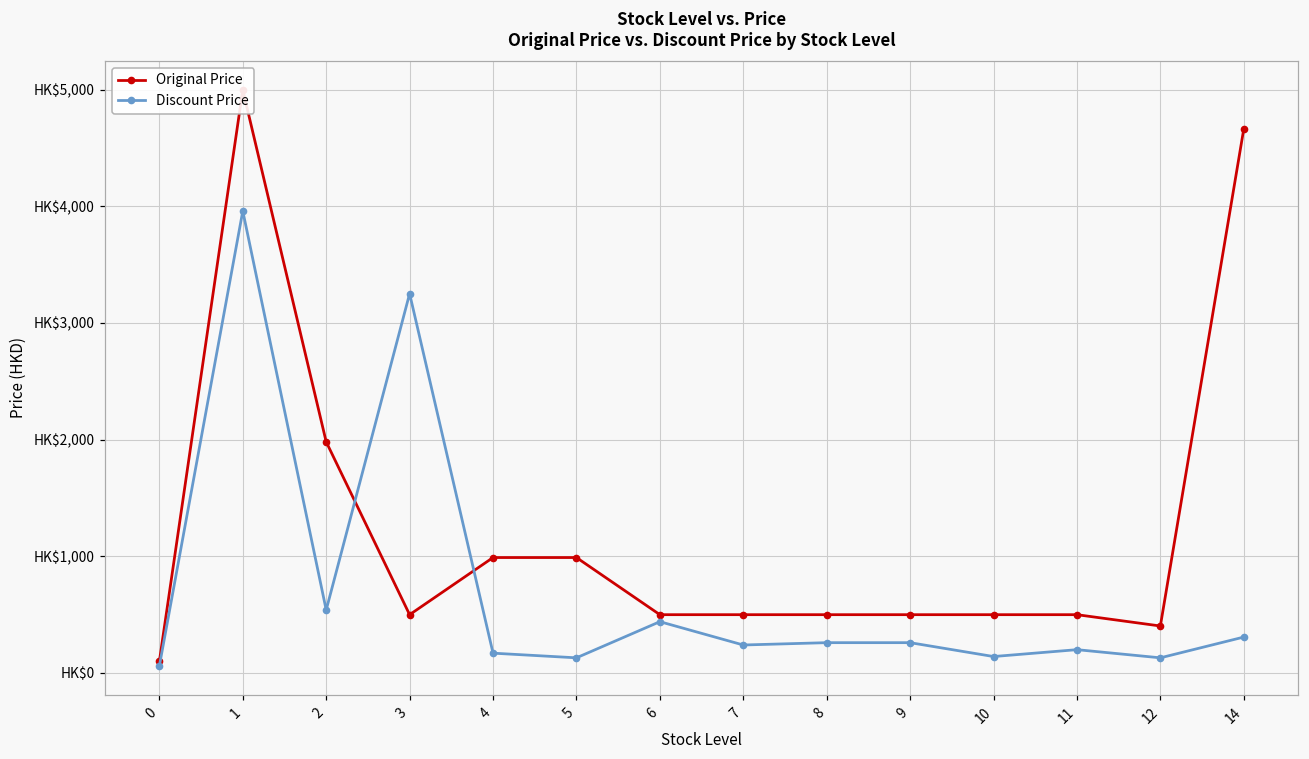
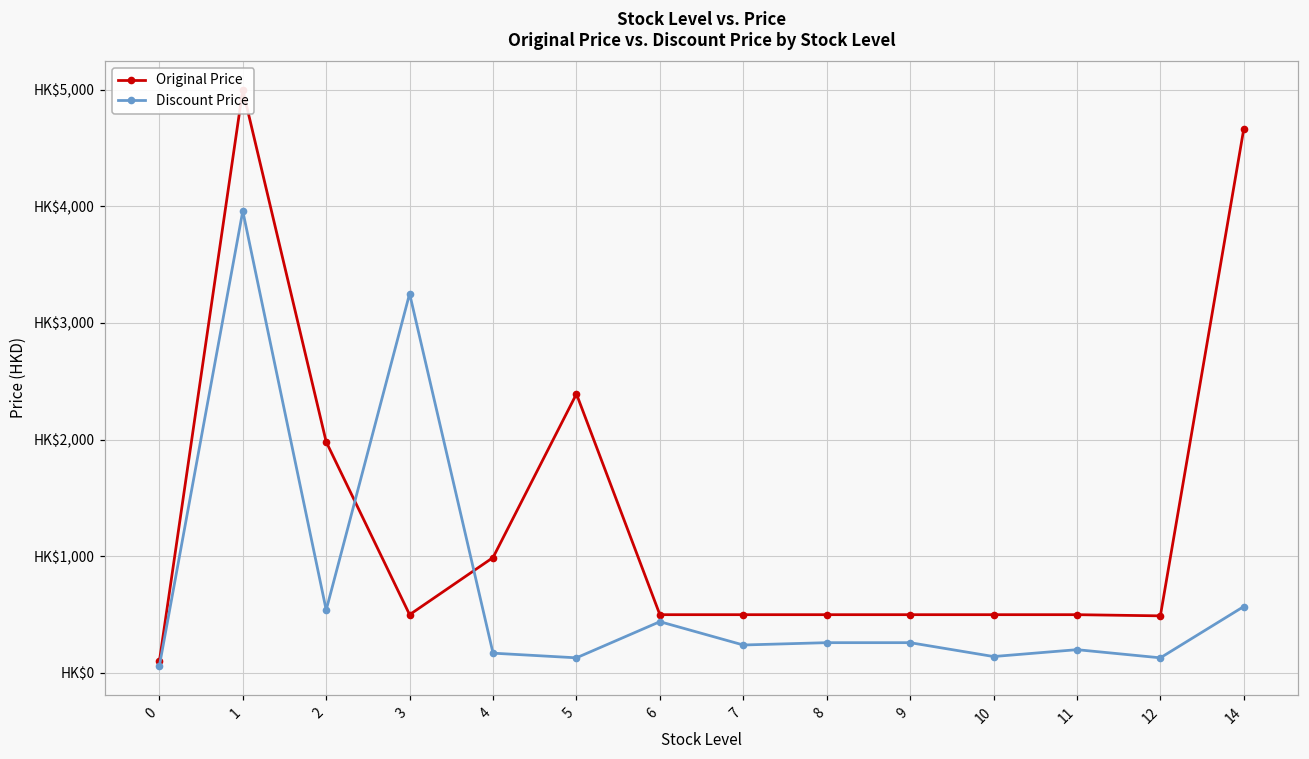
Original Price, 5: HK$990 -> HK$2,390
Original Price, 12: HK$400 -> HK$490
Discount Price, 14: HK$310 -> HK$570
